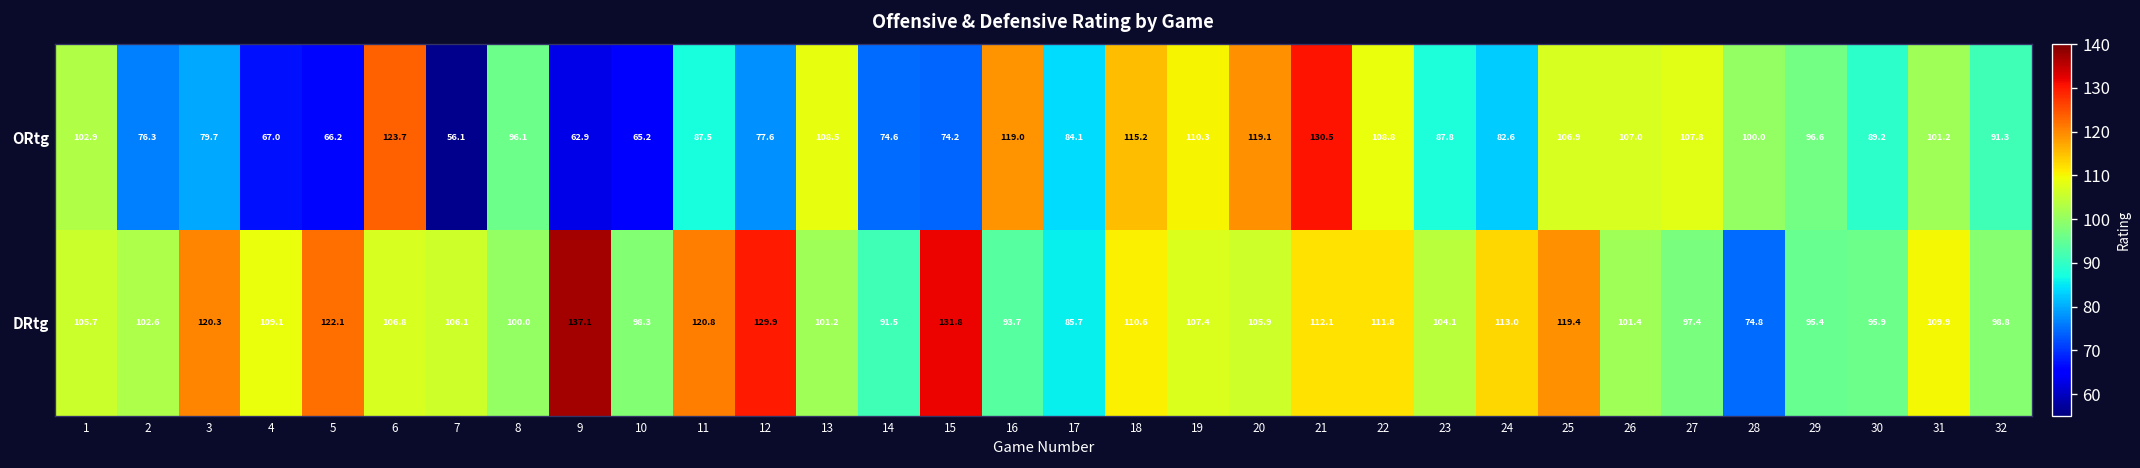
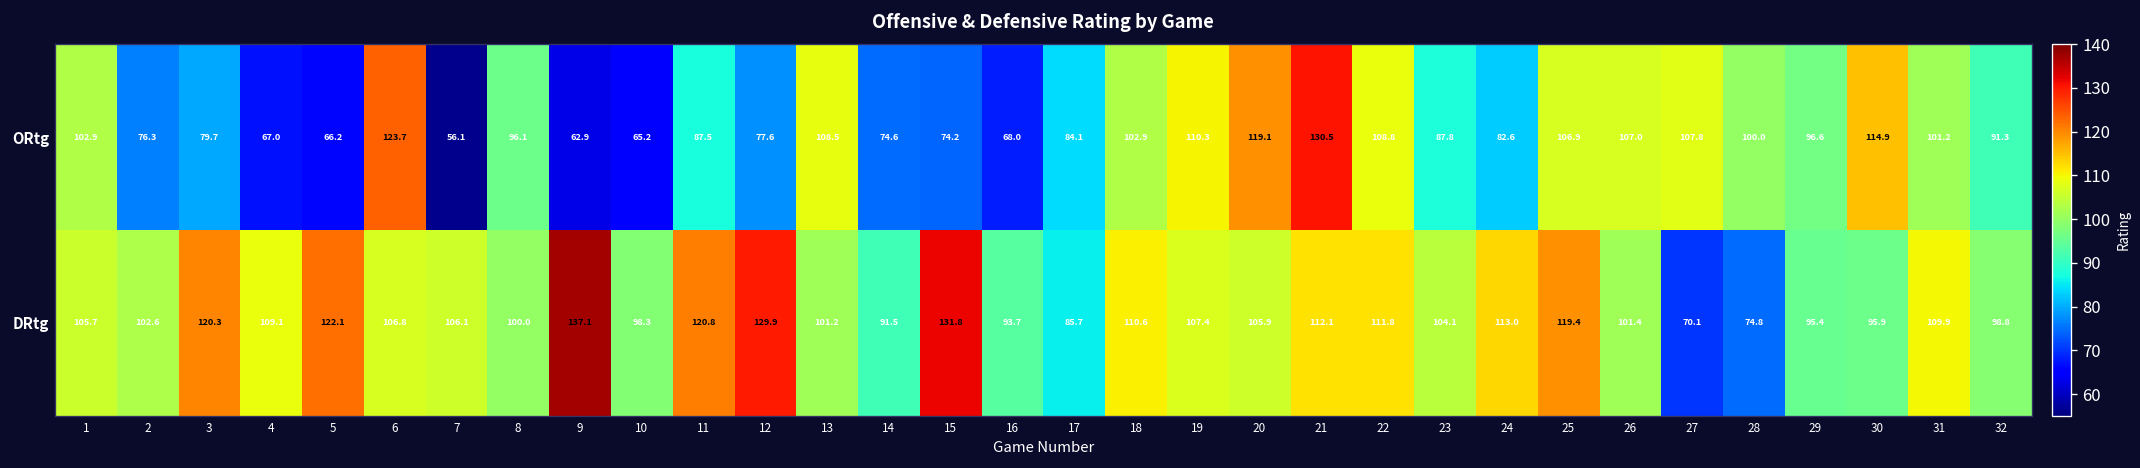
ORtg, 16: 119.0 -> 68.0
ORtg, 18: 115.2 -> 102.9
ORtg, 30: 89.2 -> 114.9
DRtg, 27: 97.4 -> 70.1
